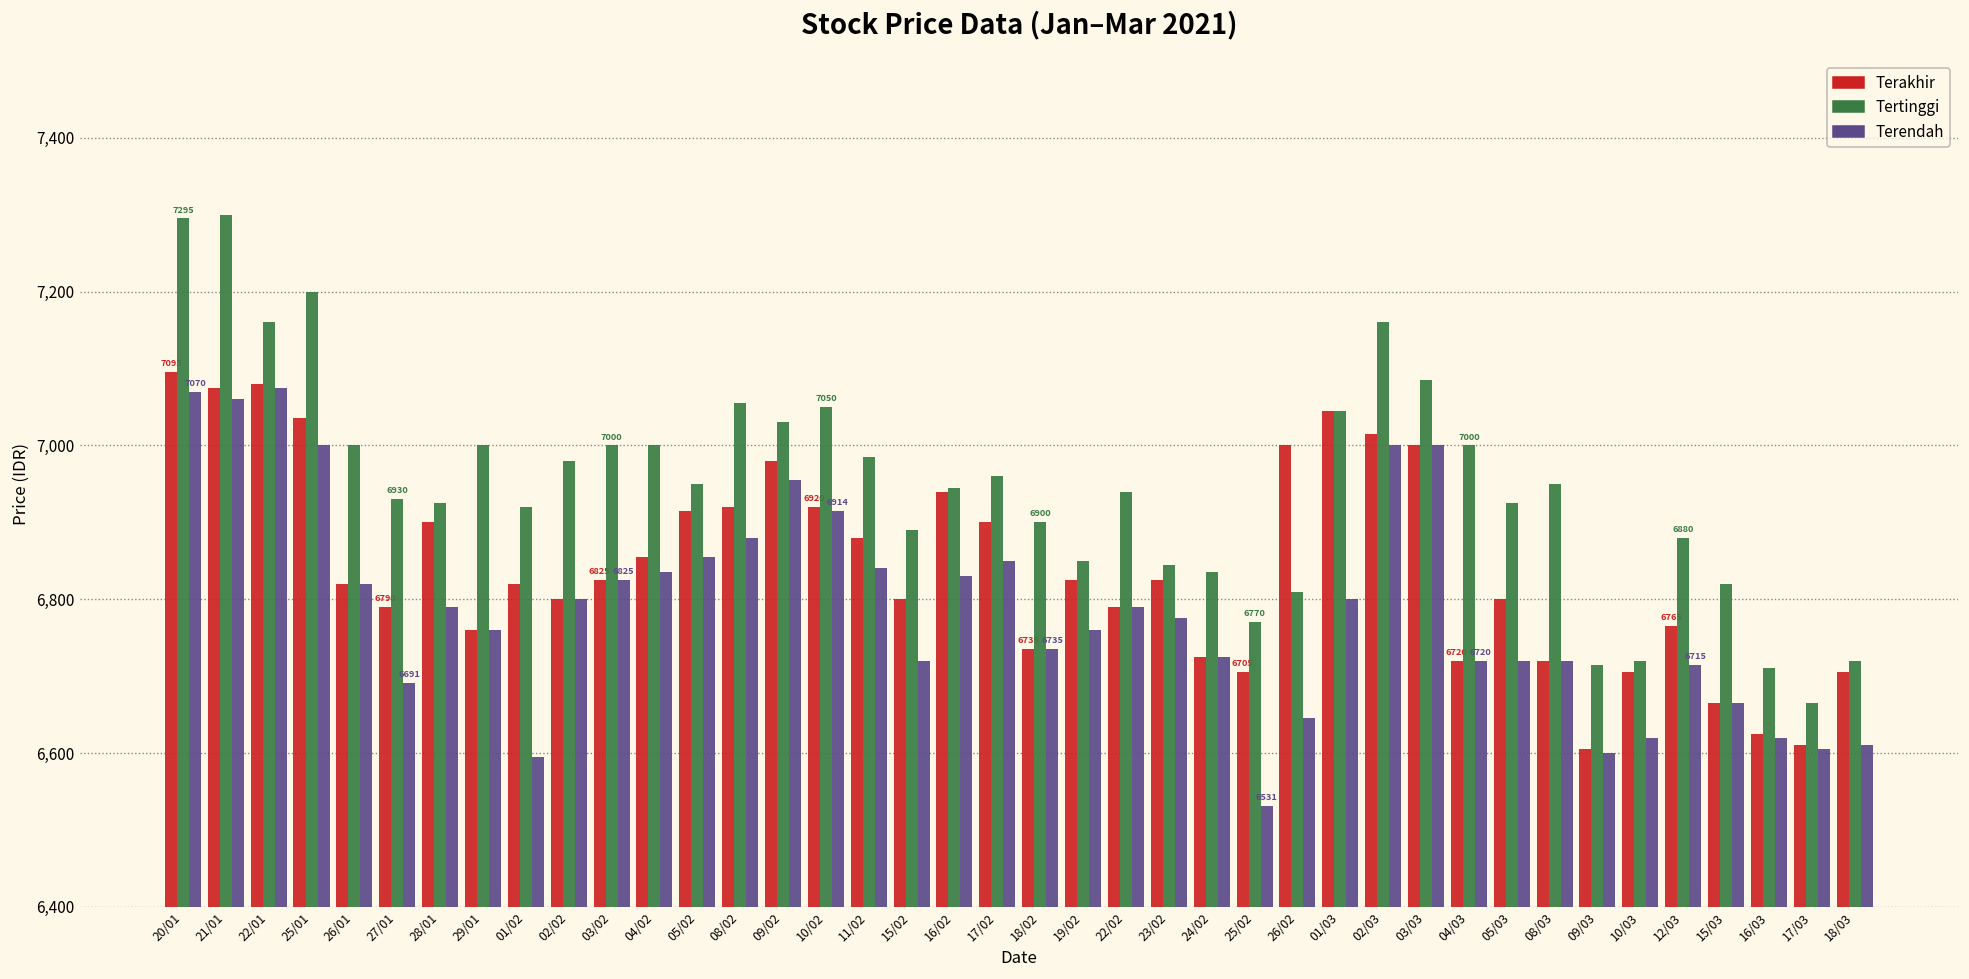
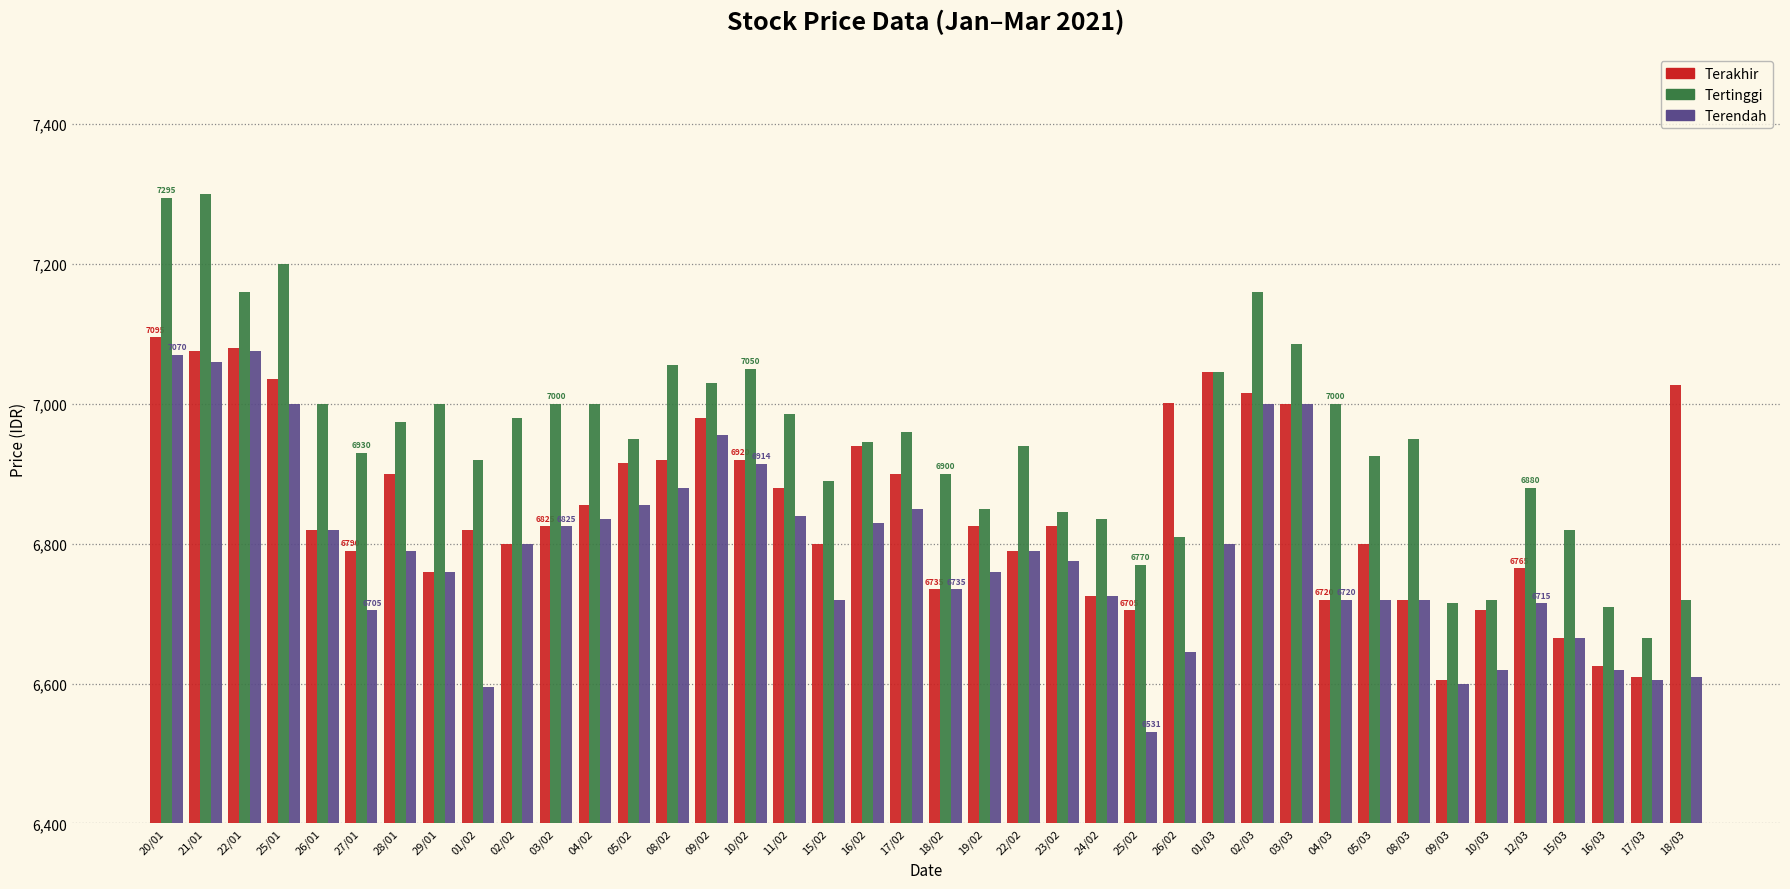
Terendah, 27/01: 6691 -> 6705
Tertinggi, 28/01: 6,930 -> 6,970
Terakhir, 18/03: 6,710 -> 7,030
